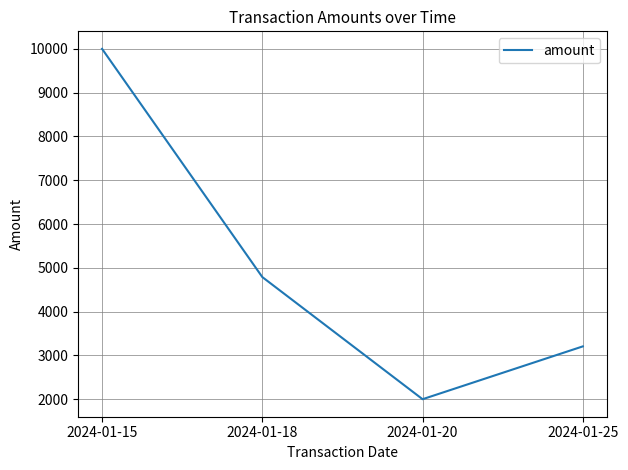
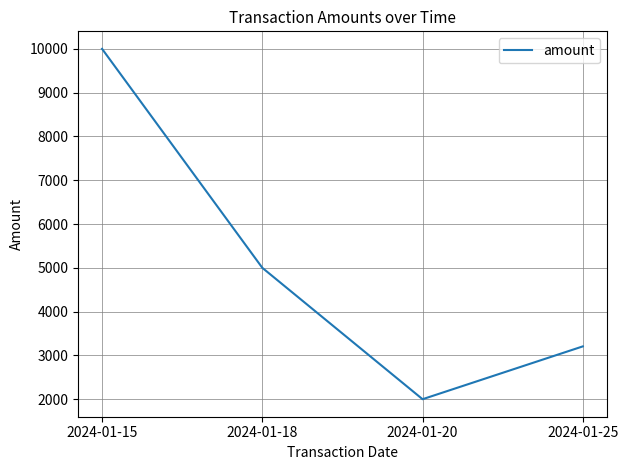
2024-01-18: 4800 -> 5000
